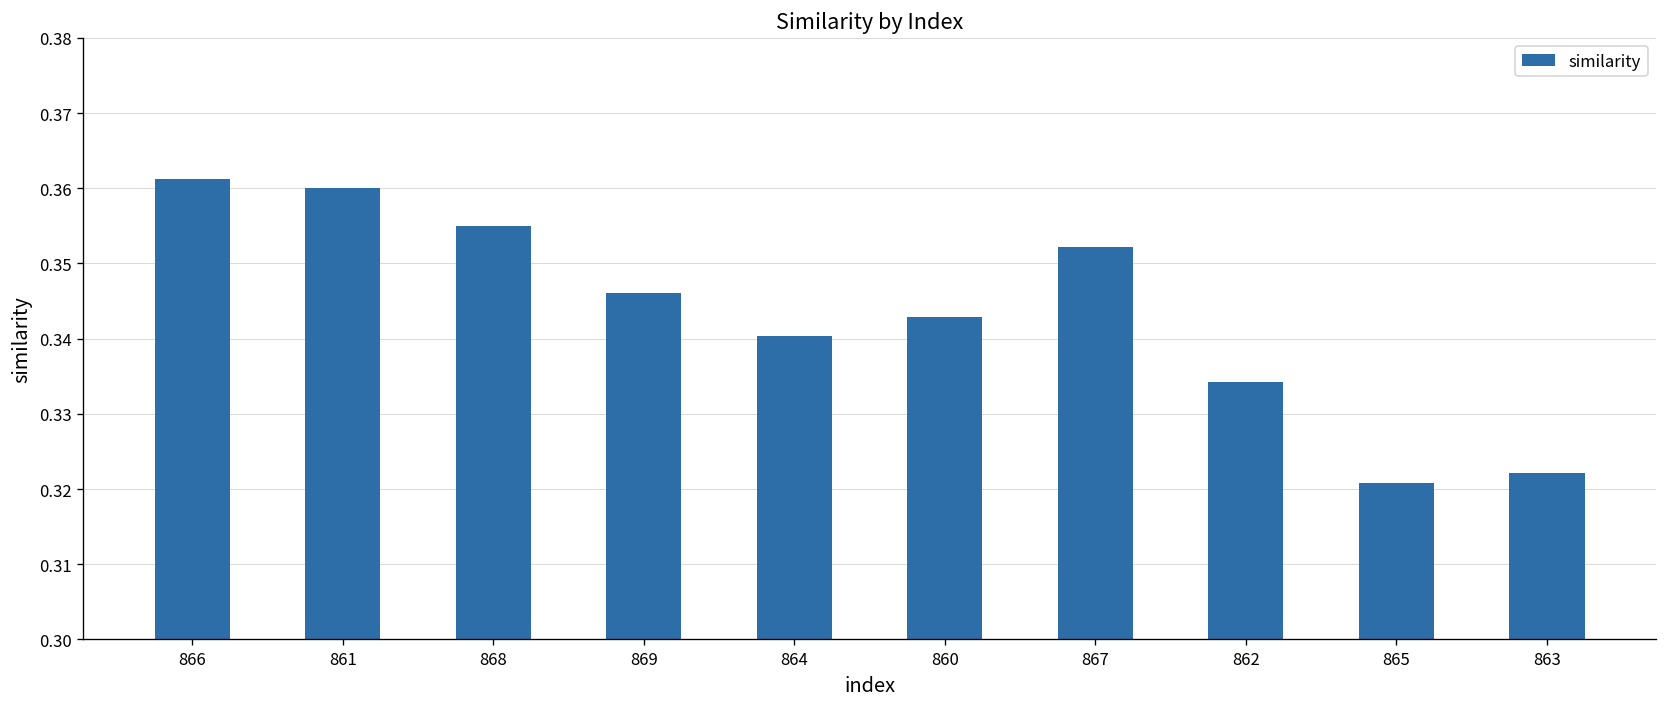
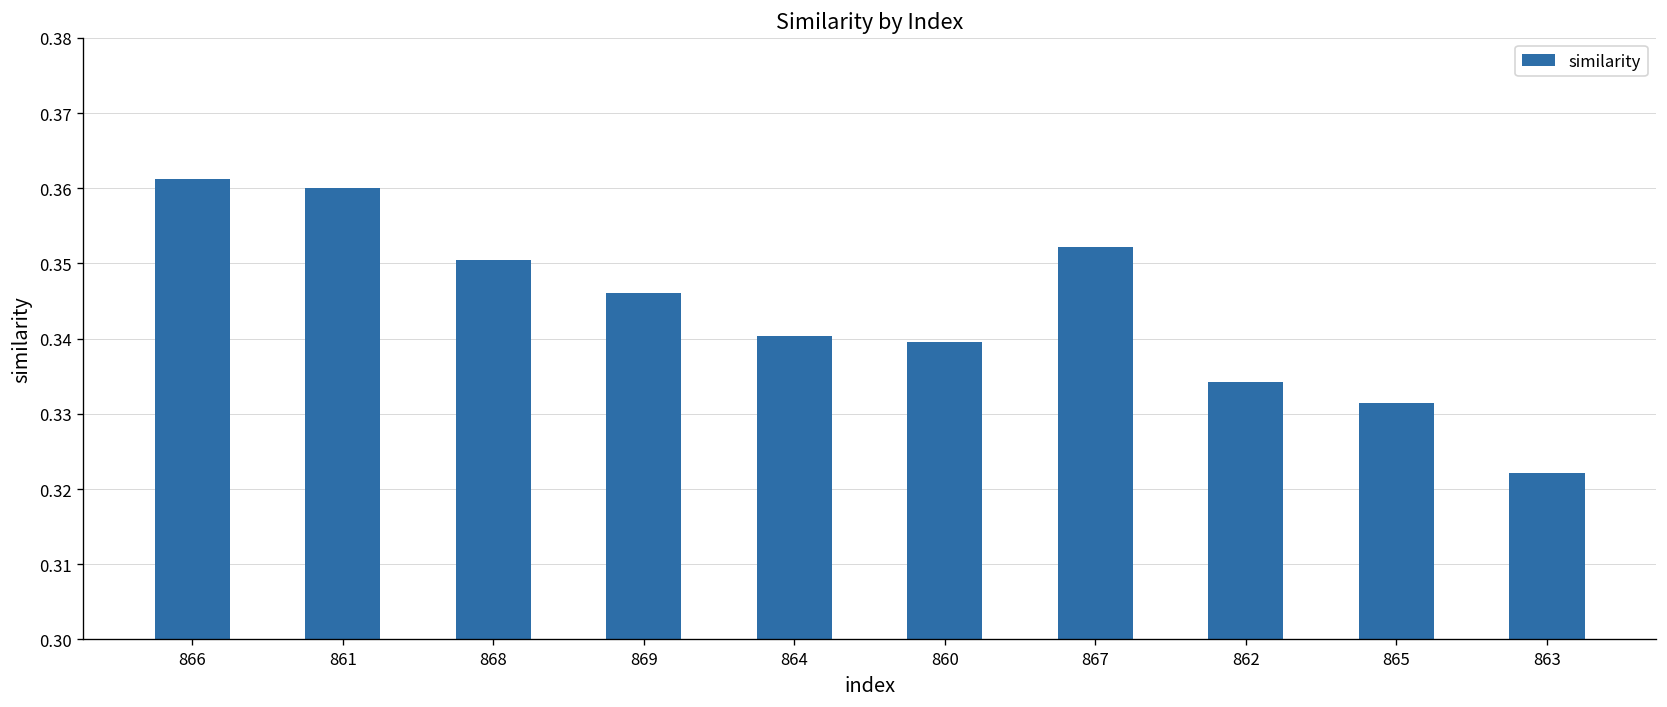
868: 0.355 -> 0.350
860: 0.343 -> 0.340
865: 0.321 -> 0.331
